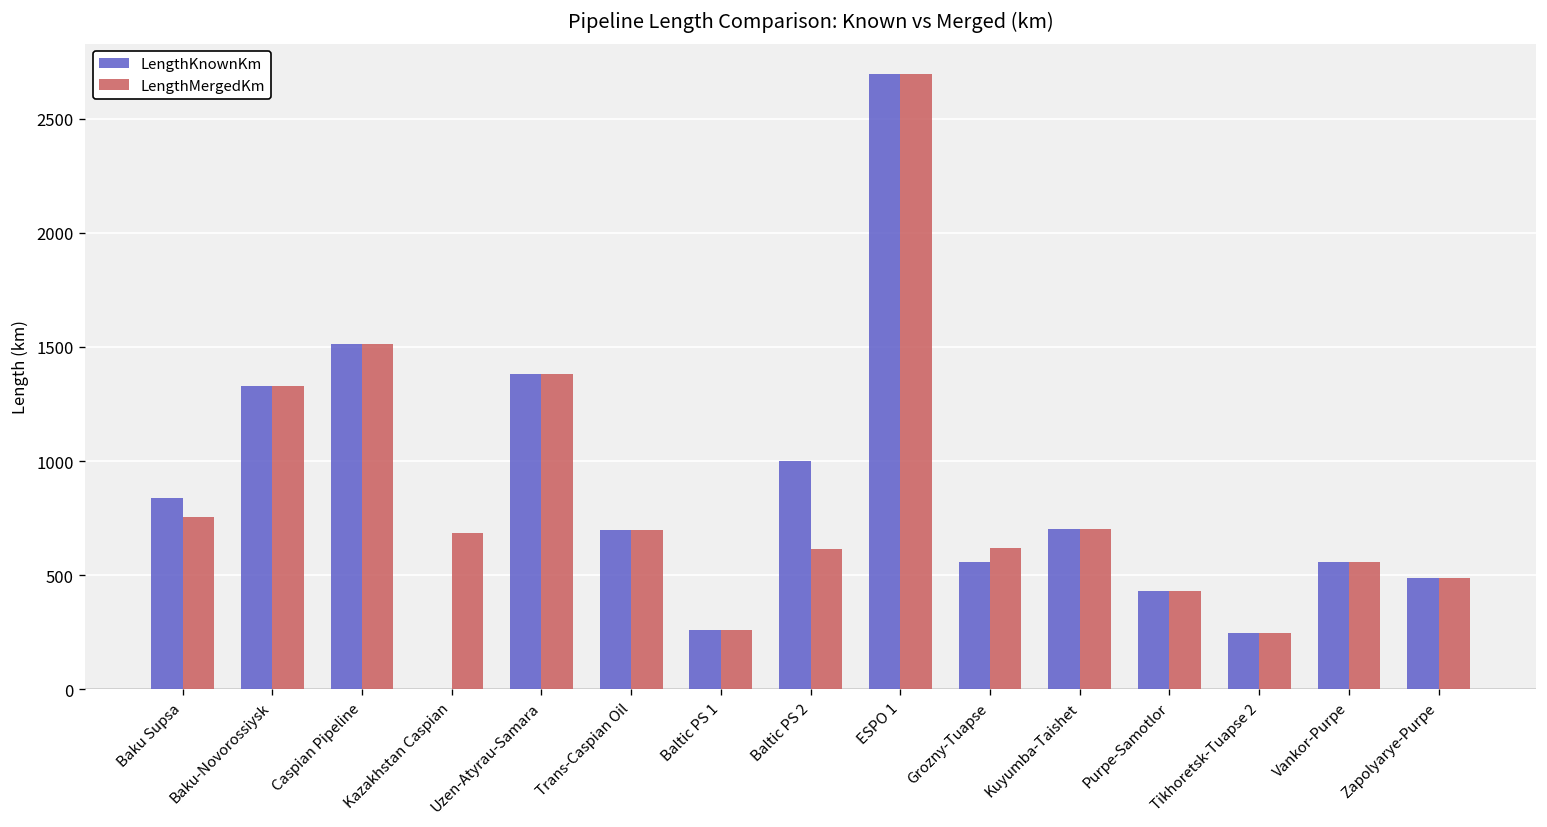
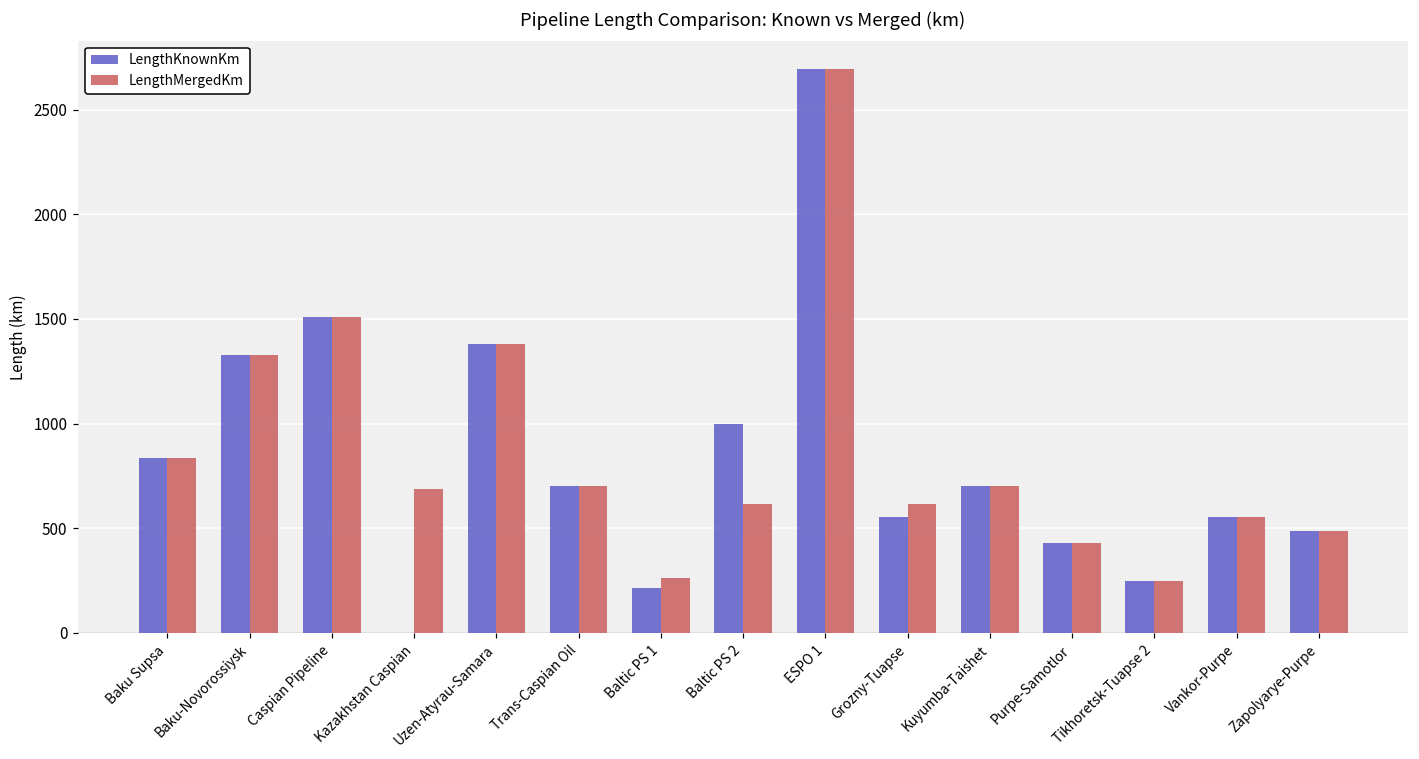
LengthMergedKm, Baku Supsa: 760 -> 840
LengthKnownKm, Baltic PS 1: 260 -> 210
